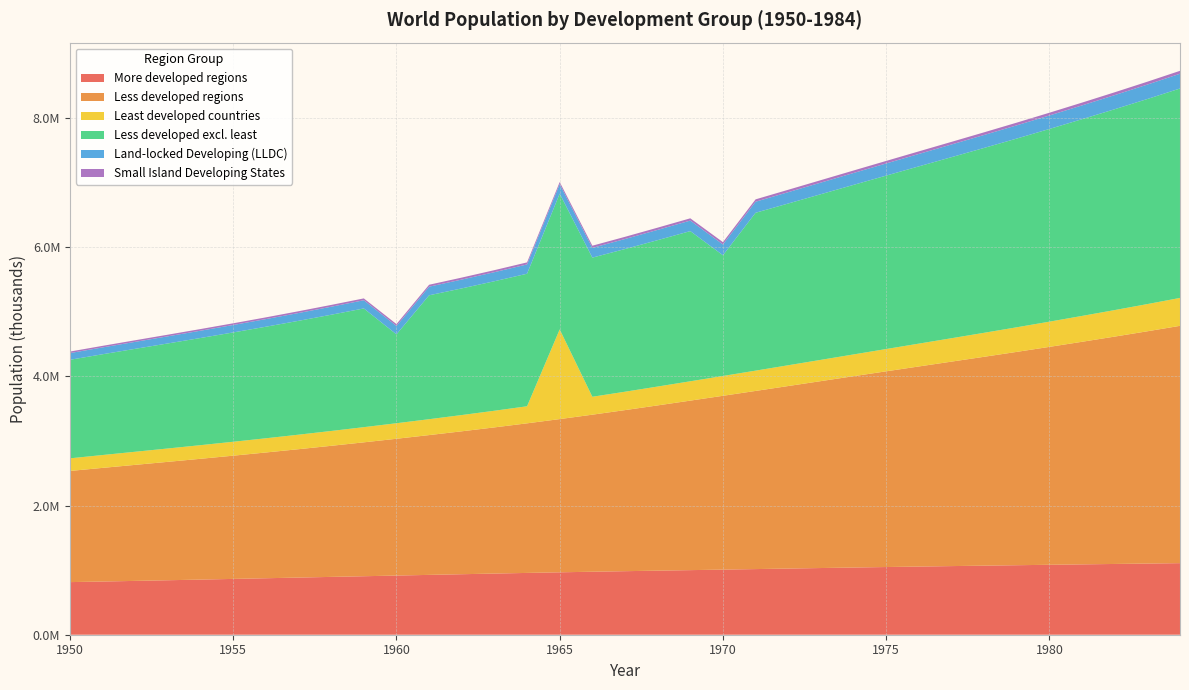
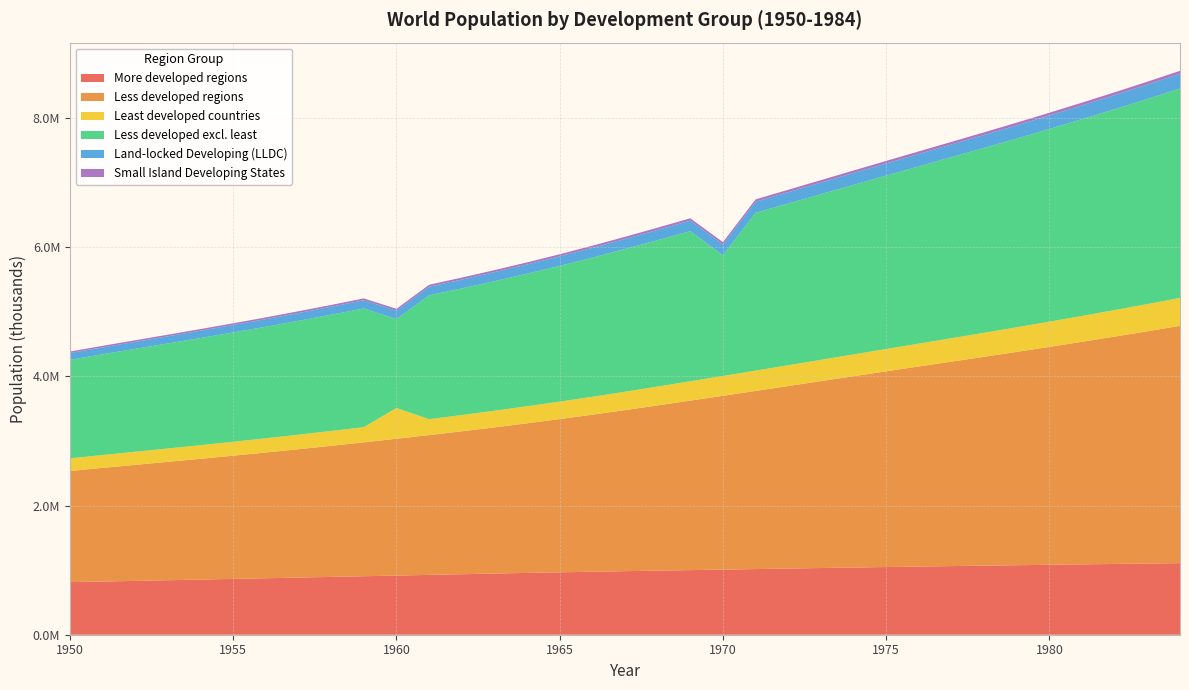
Least developed countries, 1960: 200000 -> 500000
Least developed countries, 1965: 1400000 -> 300000
